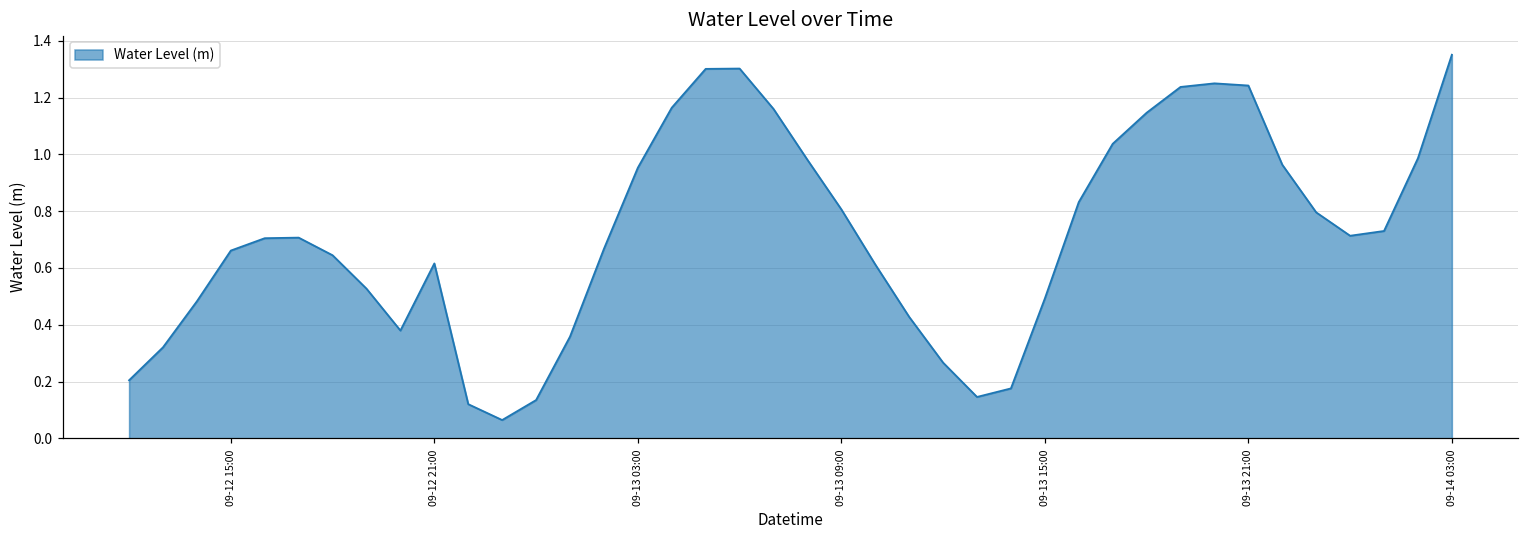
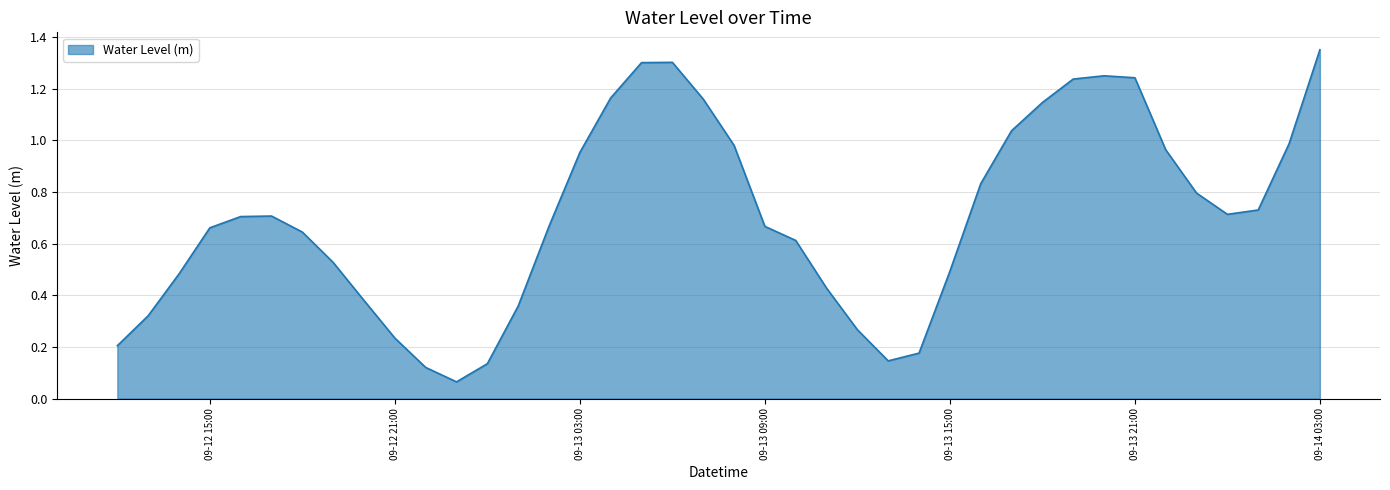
09-12 21:00: 0.62 -> 0.23
09-13 09:00: 0.81 -> 0.67
